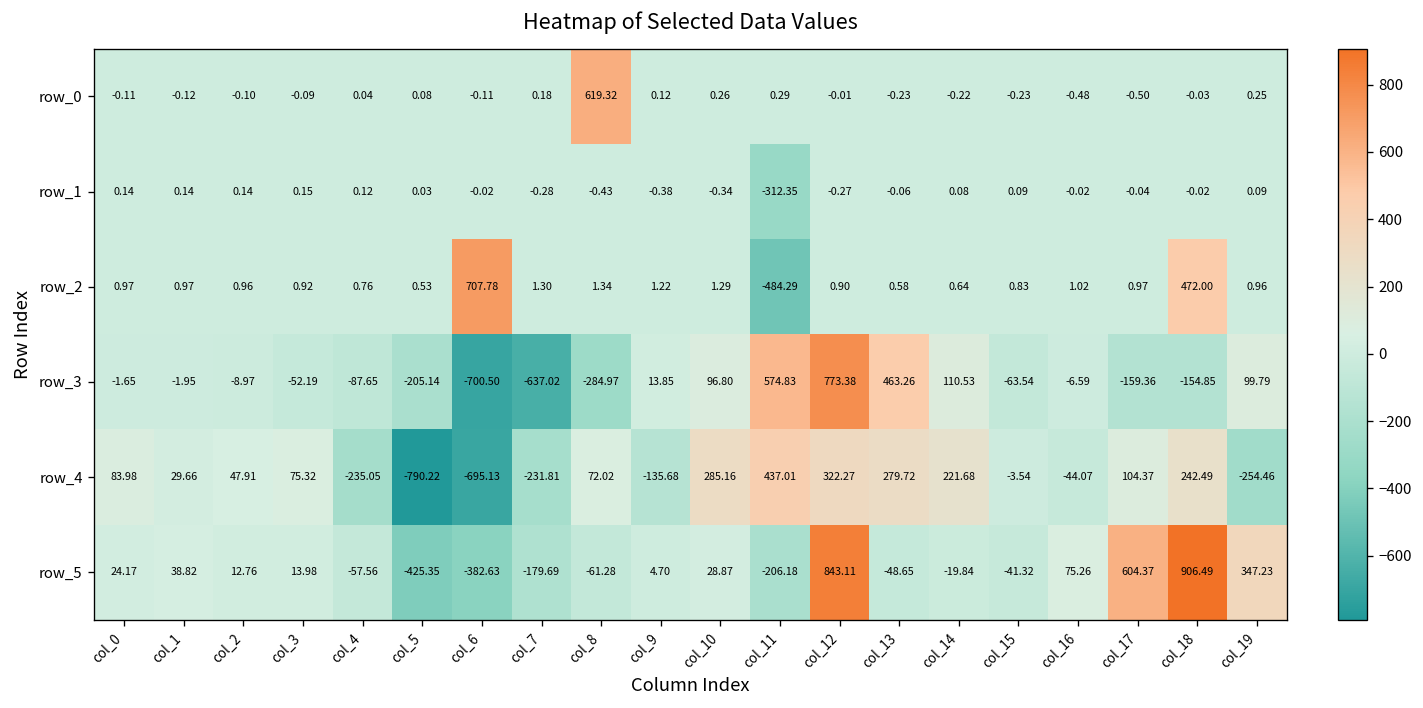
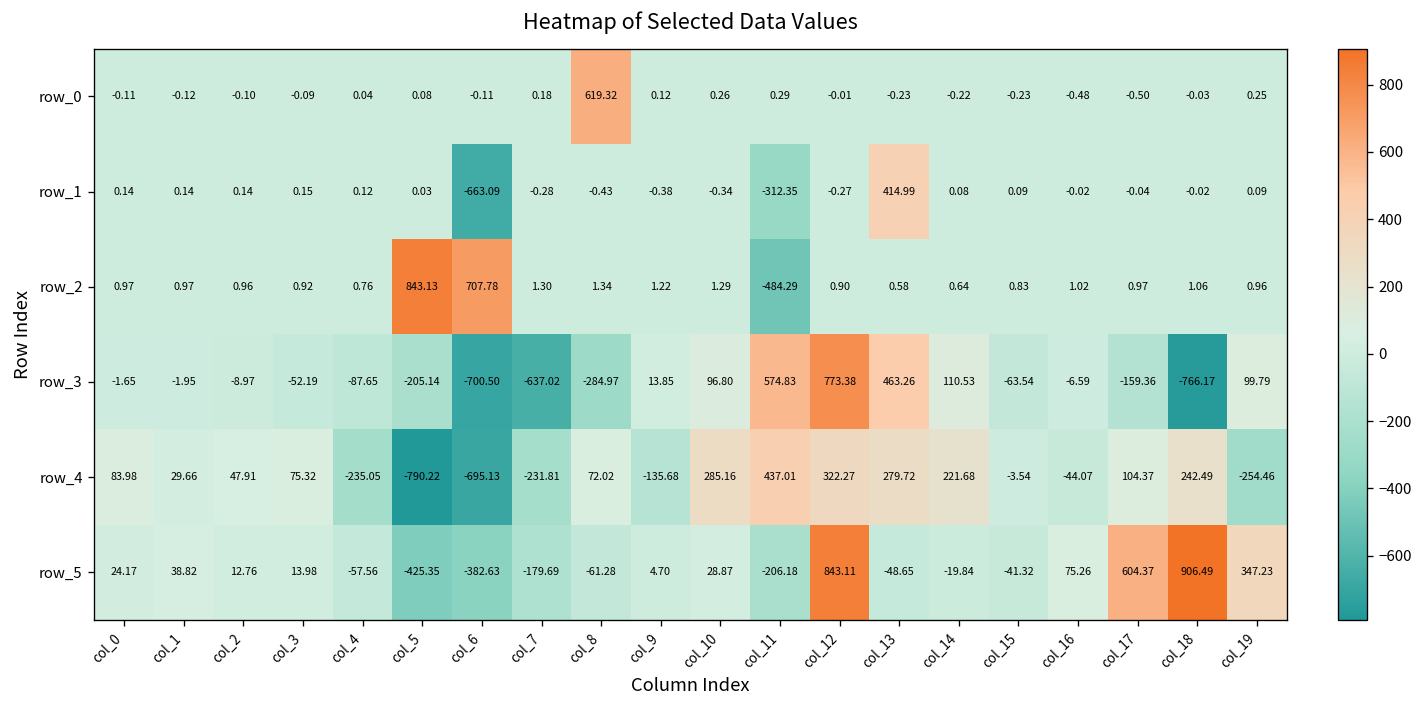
row_1, col_6: -0.02 -> -663.09
row_1, col_13: -0.06 -> 414.99
row_2, col_5: 0.53 -> 843.13
row_2, col_18: 472.00 -> 1.06
row_3, col_18: -154.85 -> -766.17
